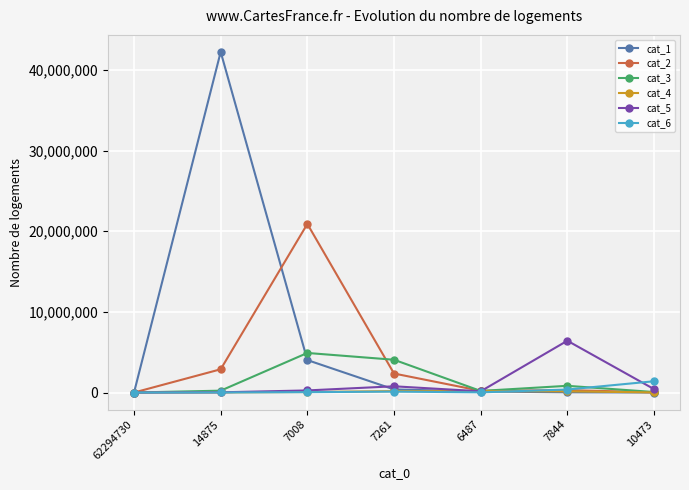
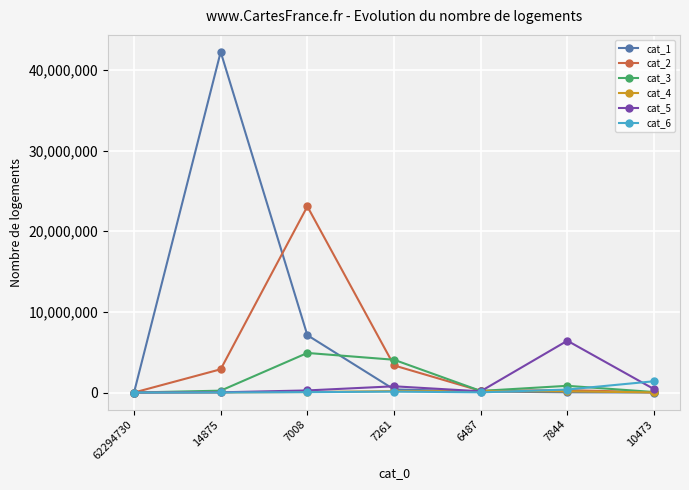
cat_1, 7008: 4,000,000 -> 7,000,000
cat_2, 7008: 21,000,000 -> 23,000,000
cat_2, 7261: 2,000,000 -> 3,000,000
